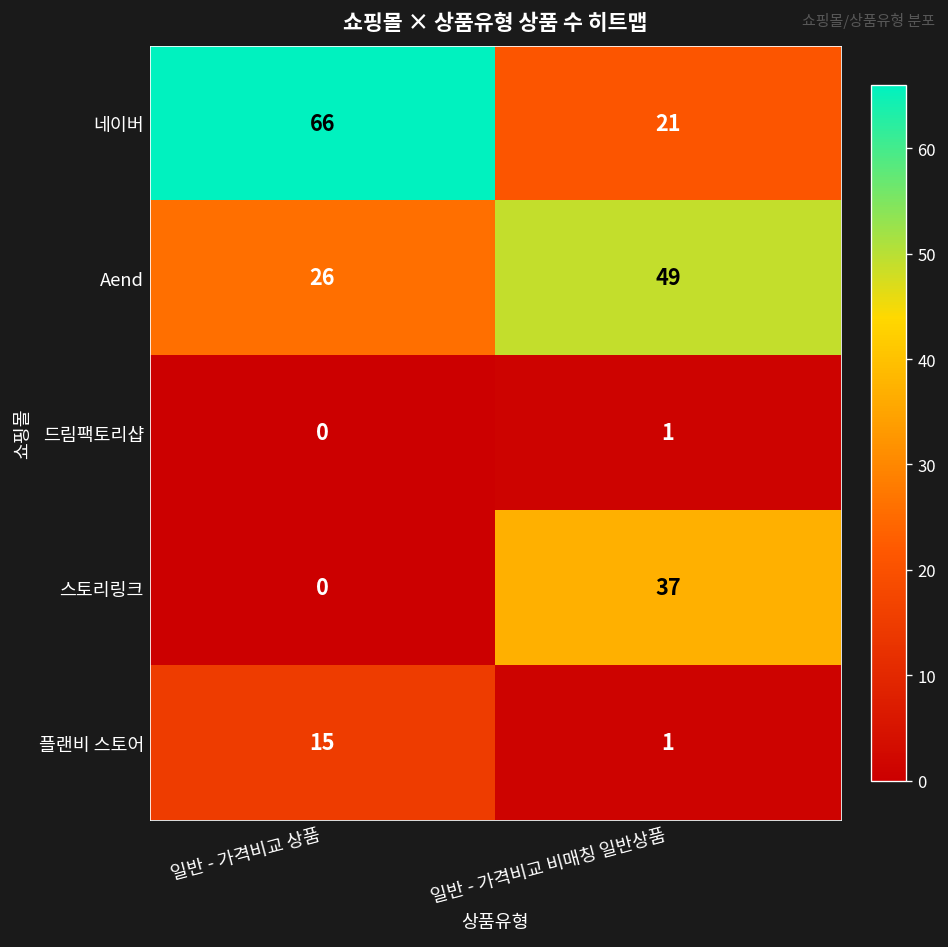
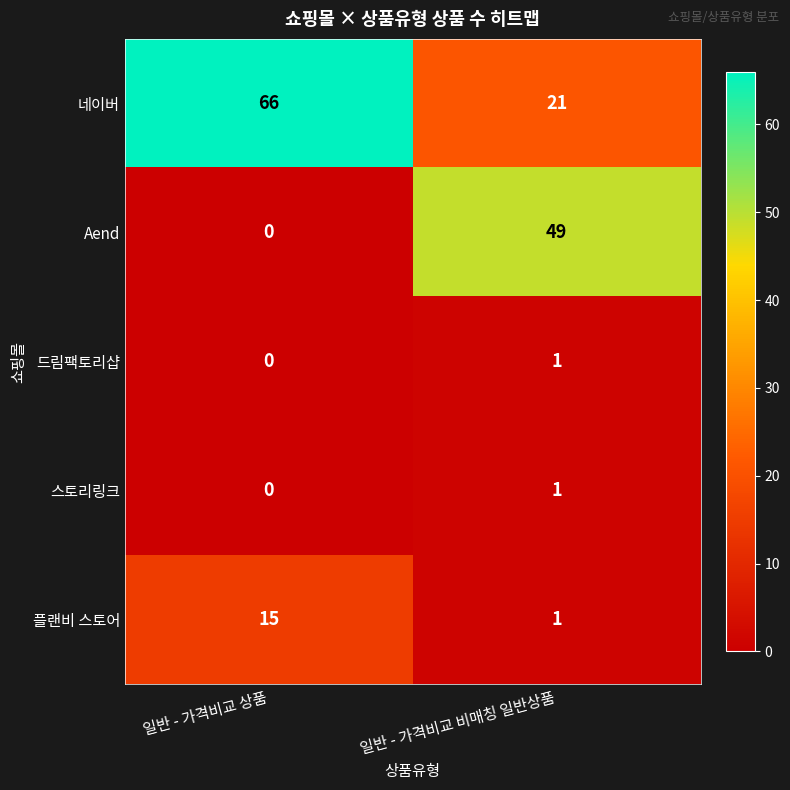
Aend, 일반 - 가격비교 상품: 26 -> 0
스토리링크, 일반 - 가격비교 비매칭 일반상품: 37 -> 1
